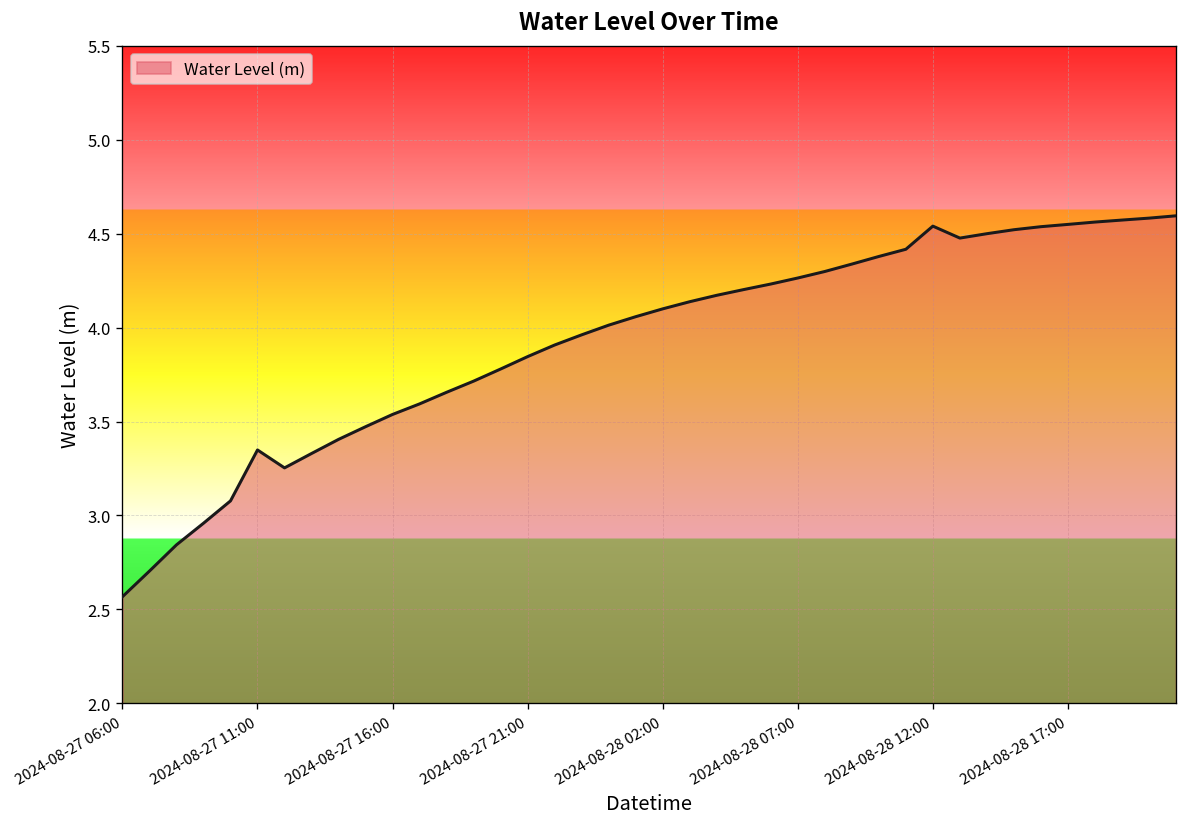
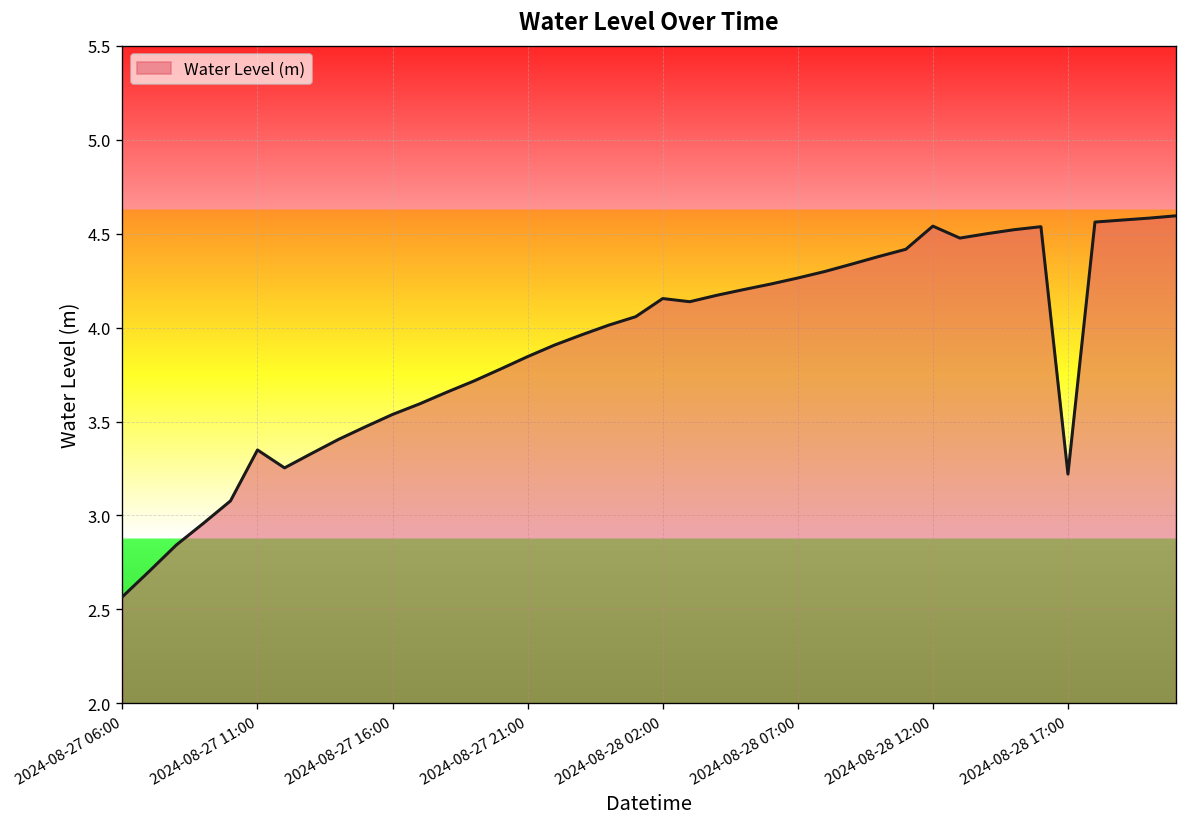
2024-08-28 02:00: 4.10 -> 4.15
2024-08-28 17:00: 4.55 -> 3.22
